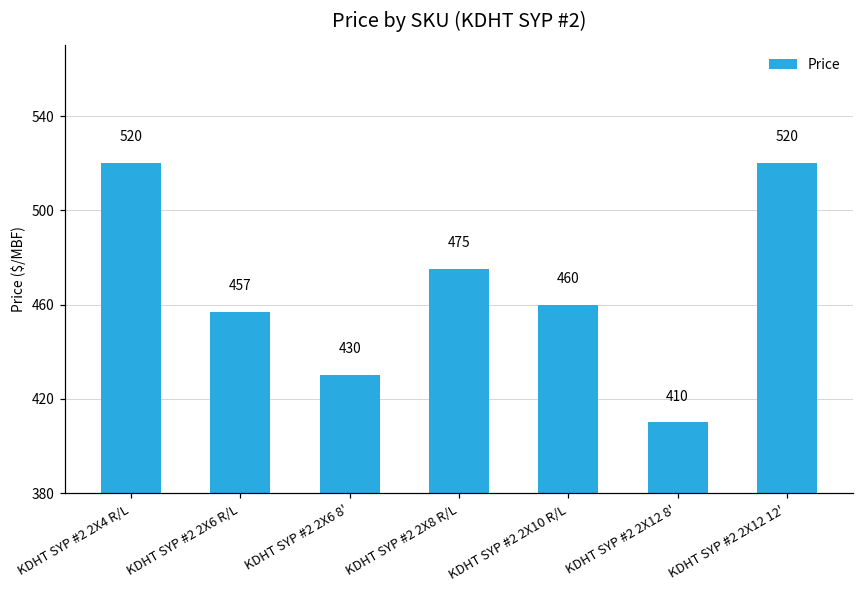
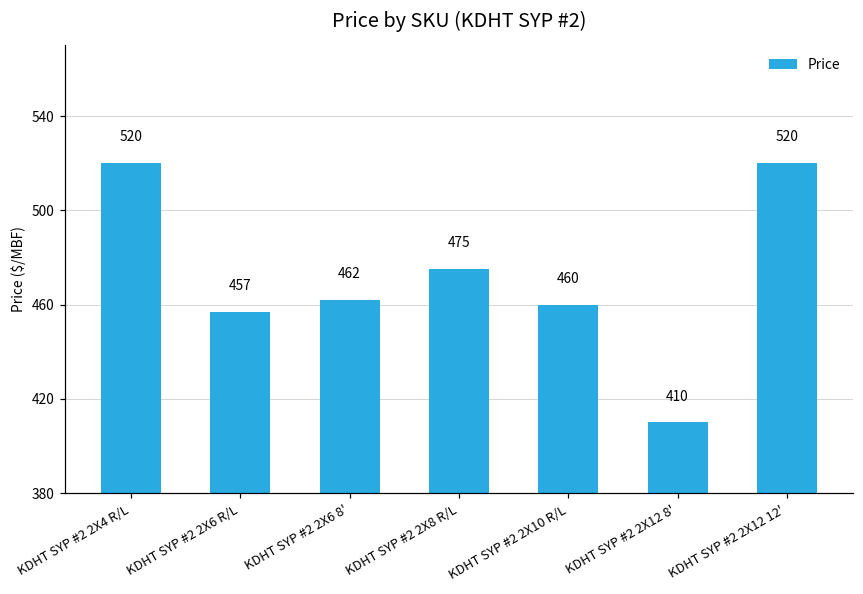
KDHT SYP #2 2X6 8': 430 -> 462
